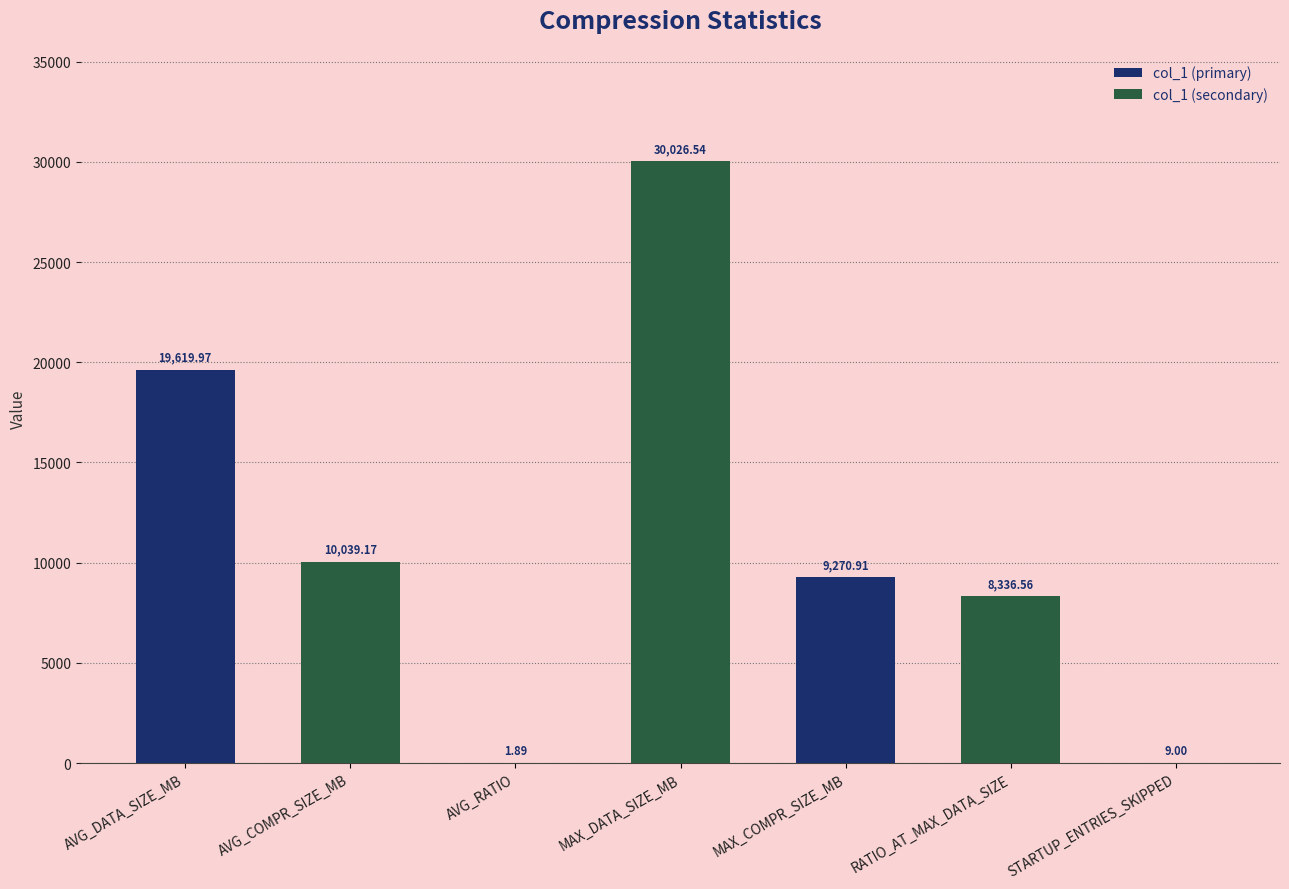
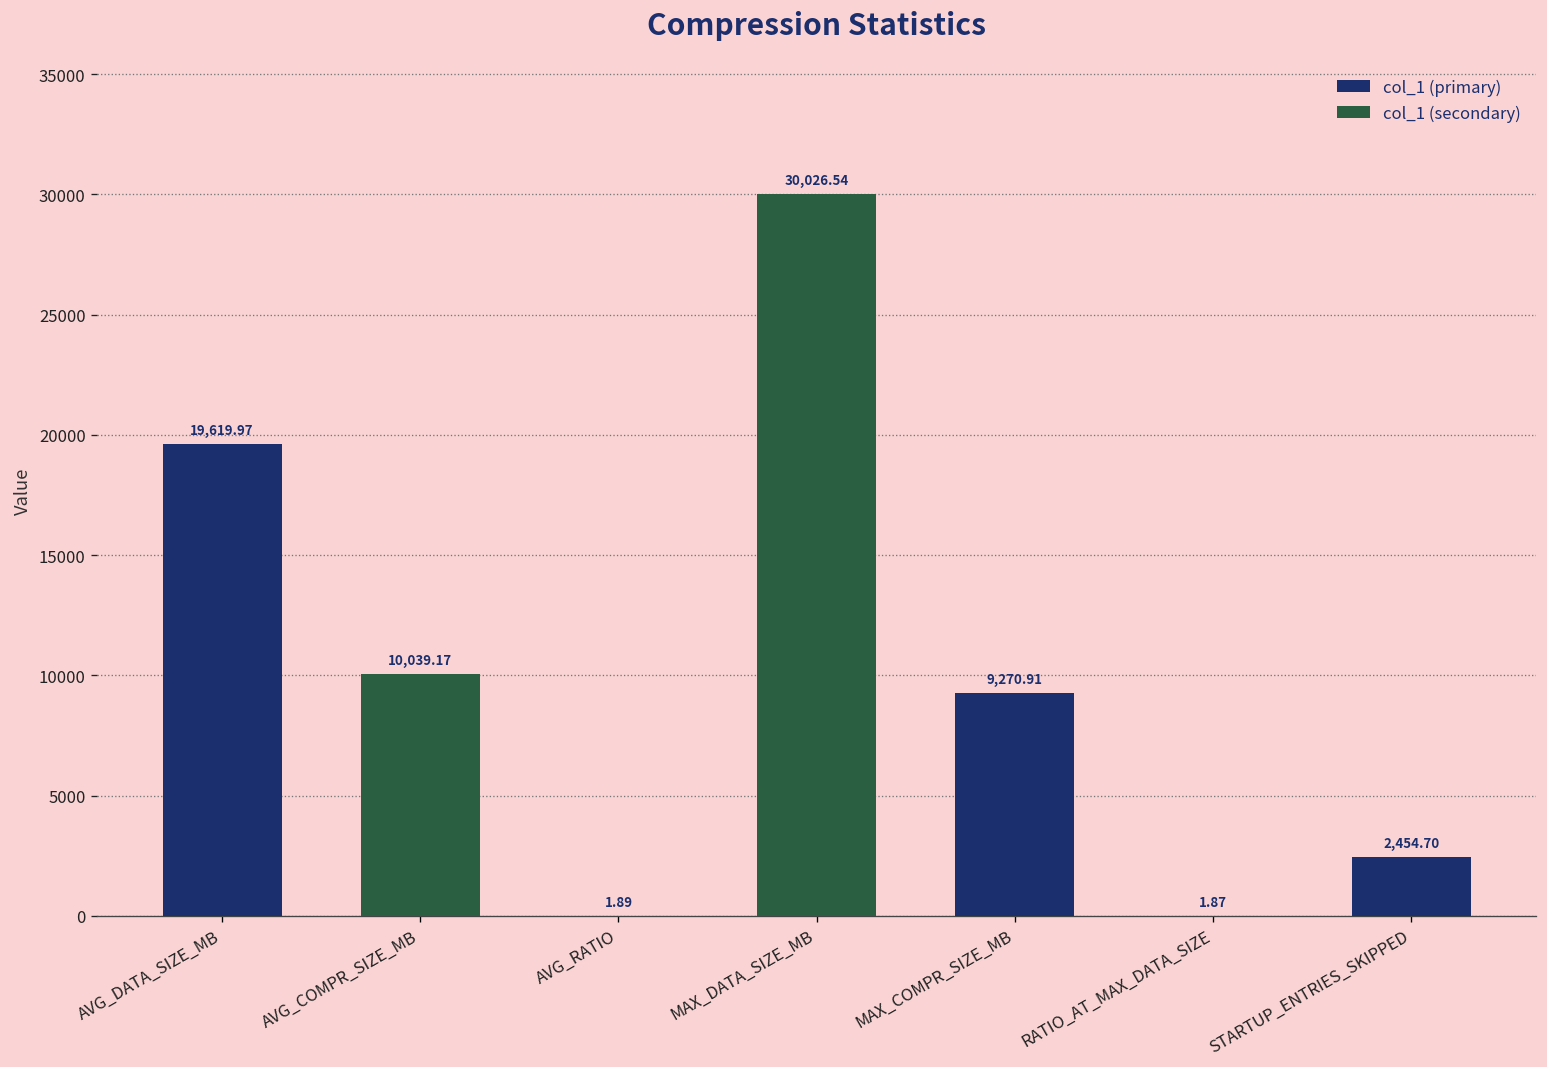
col_1 (secondary), RATIO_AT_MAX_DATA_SIZE: 8,336.56 -> 1.87
col_1 (primary), STARTUP_ENTRIES_SKIPPED: 9.00 -> 2,454.70
